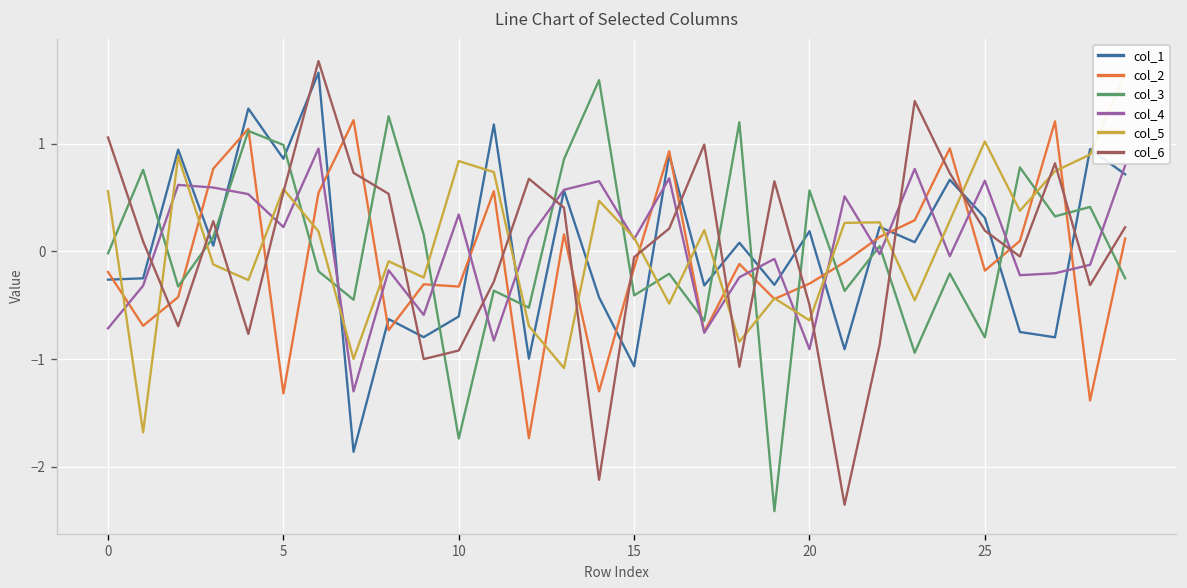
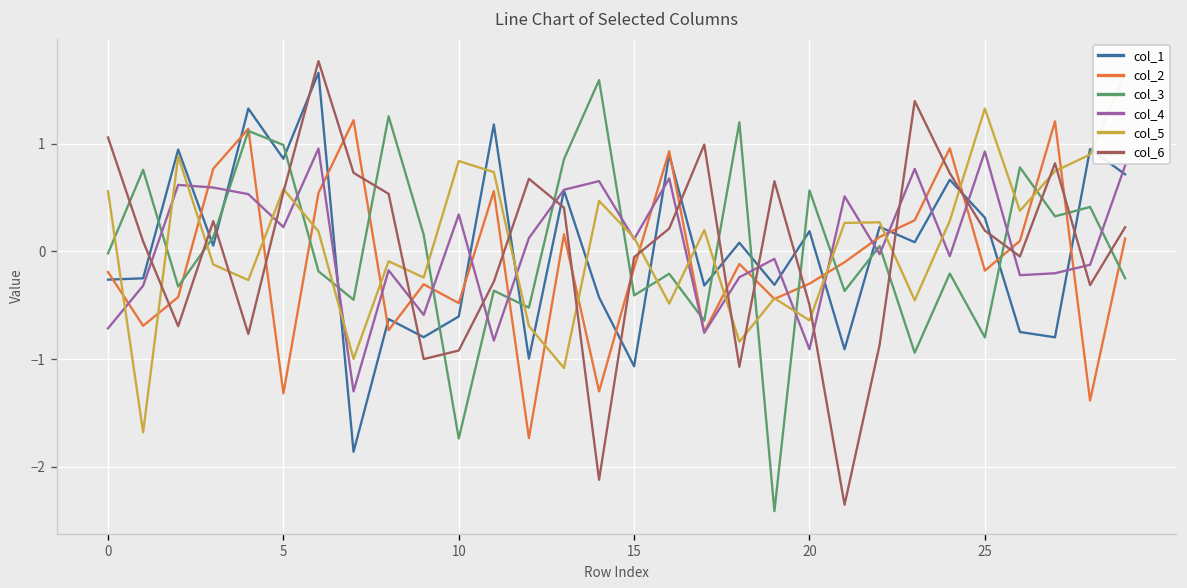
col_2, 10: -0.3 -> -0.5
col_4, 25: 0.7 -> 0.9
col_5, 25: 1.0 -> 1.3
